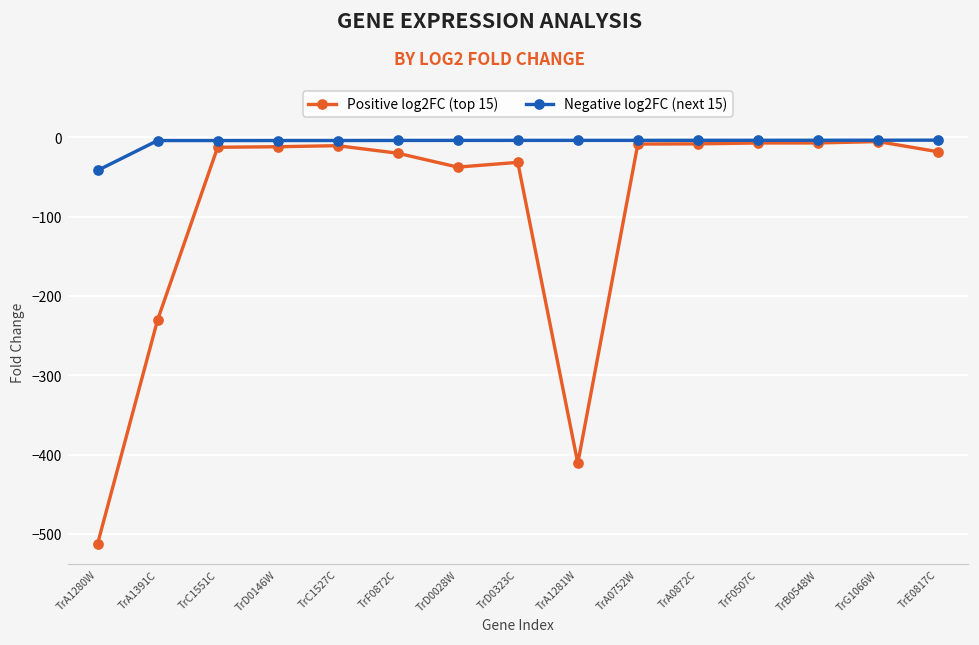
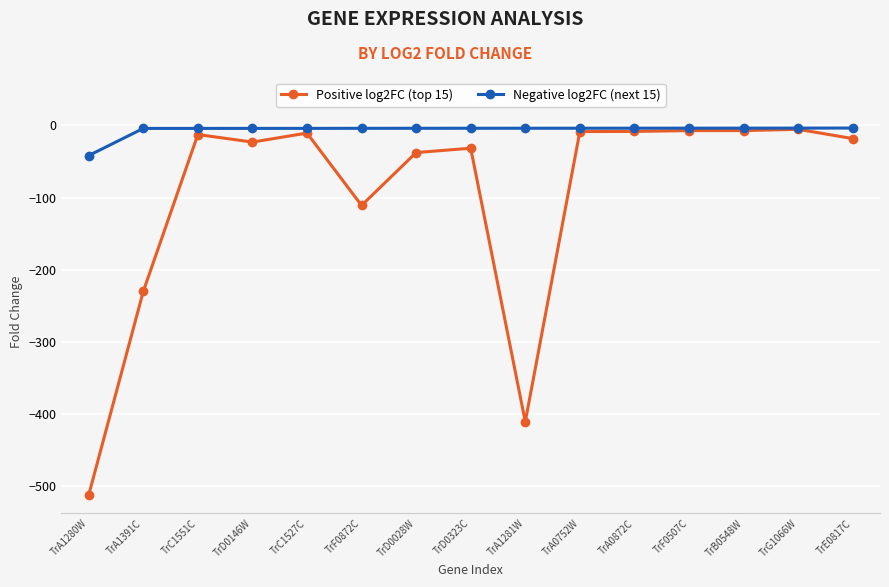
Positive log2FC (top 15), TrD0146W: -10 -> -20
Positive log2FC (top 15), TrF0872C: -20 -> -110
